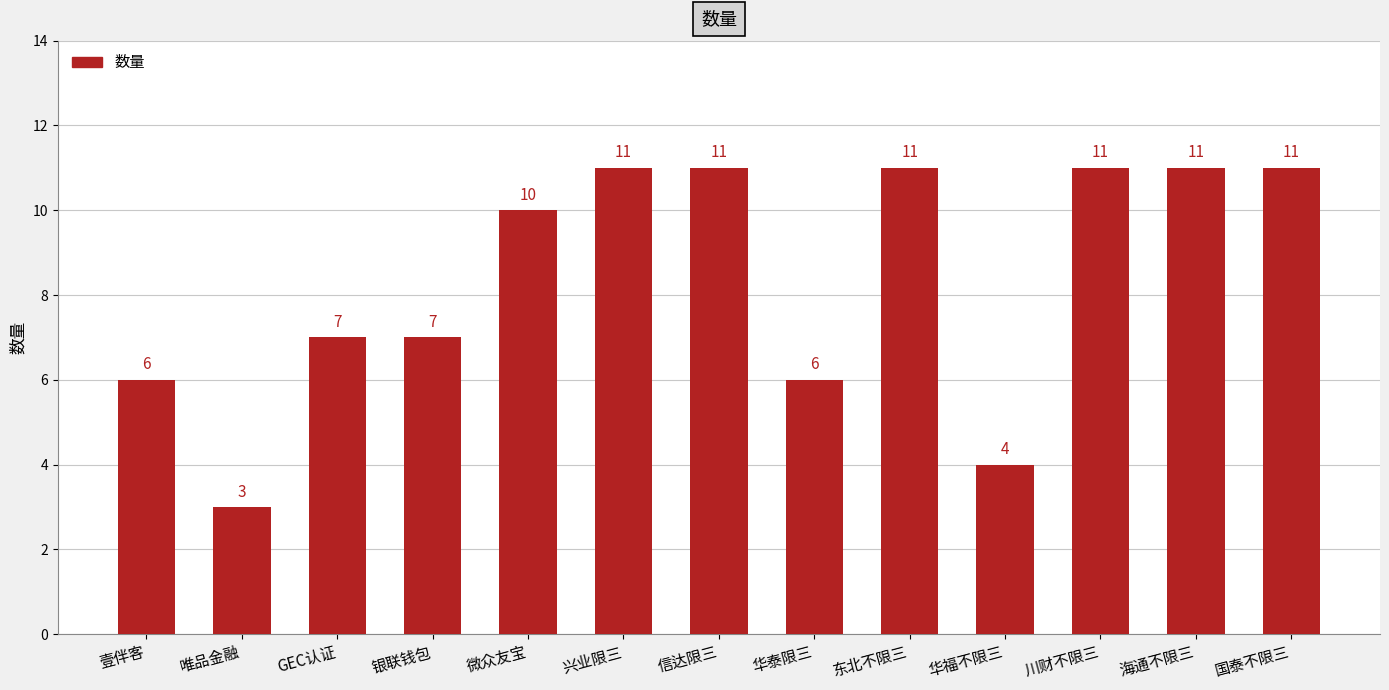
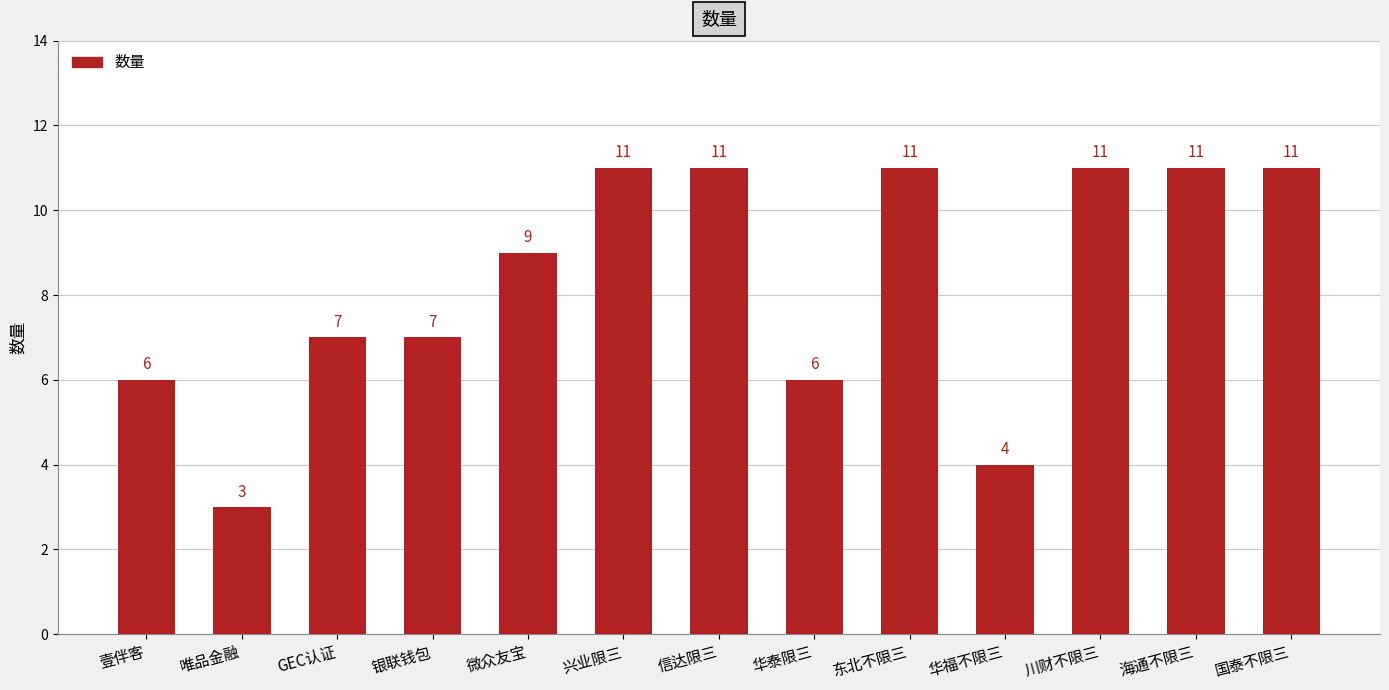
微众友宝: 10 -> 9
